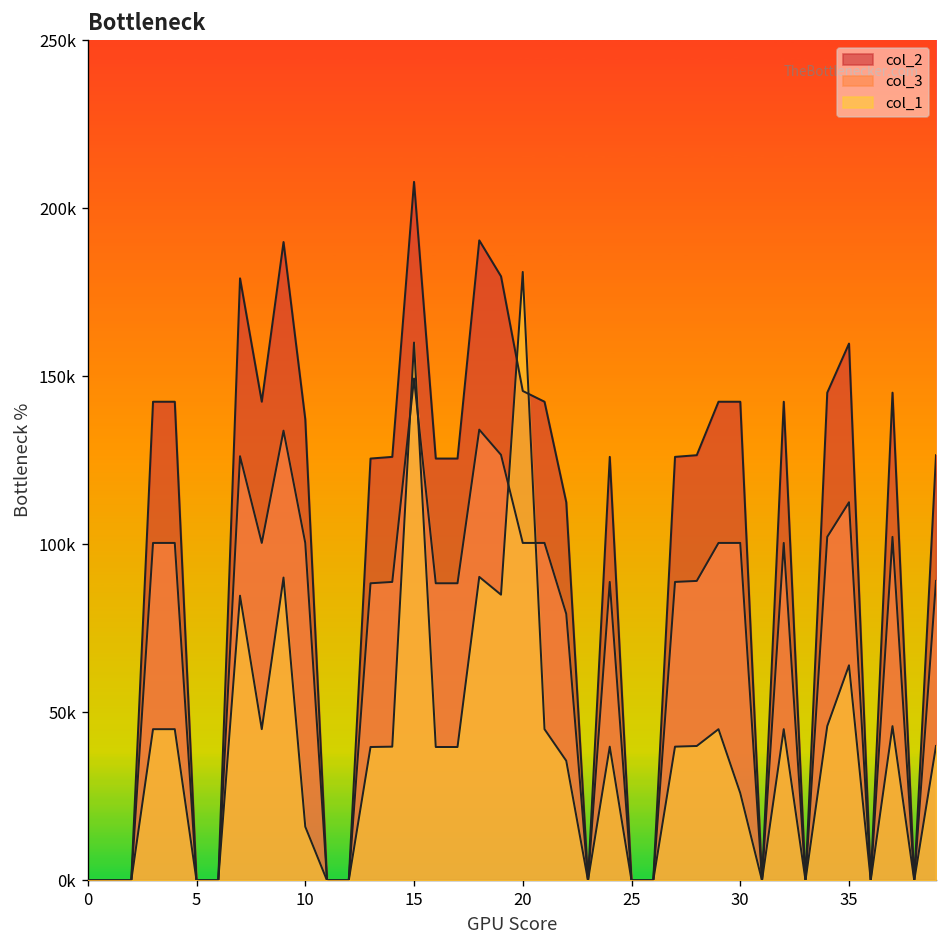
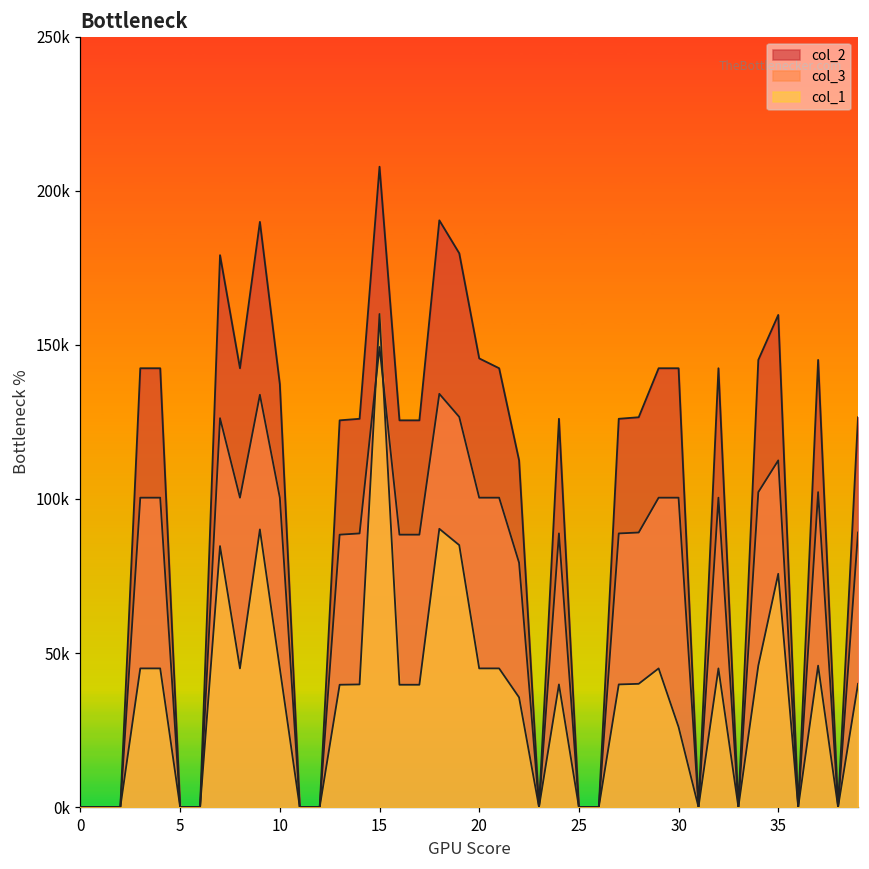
col_1, 10: 16000 -> 45000
col_1, 20: 181000 -> 45000
col_1, 35: 64000 -> 76000
